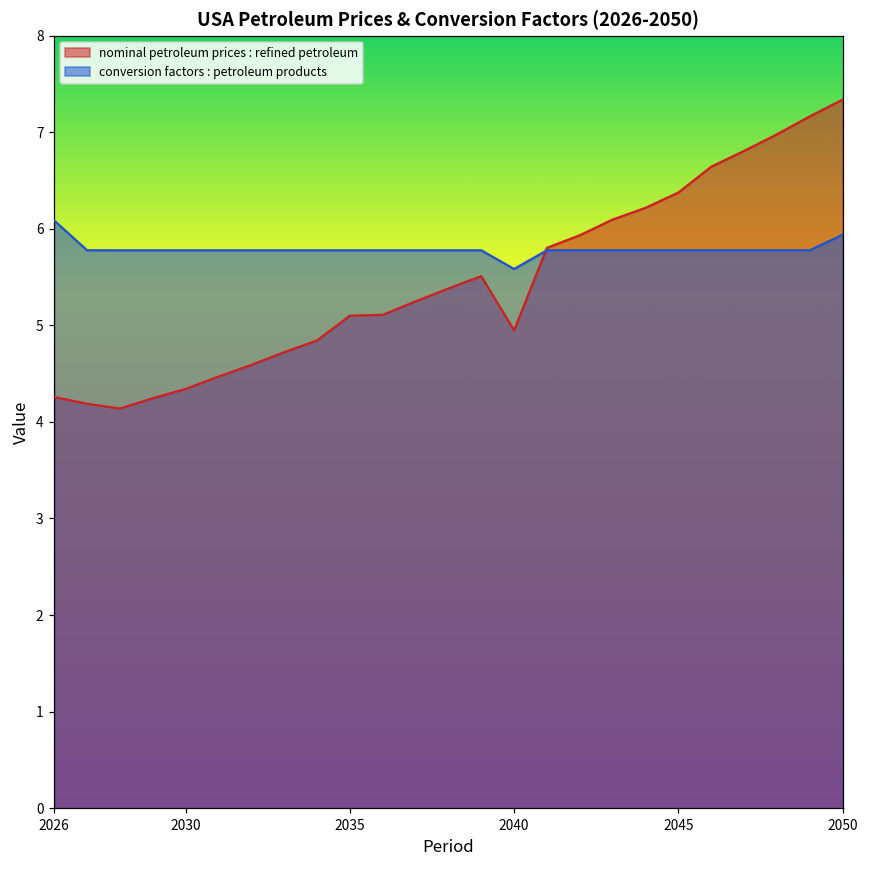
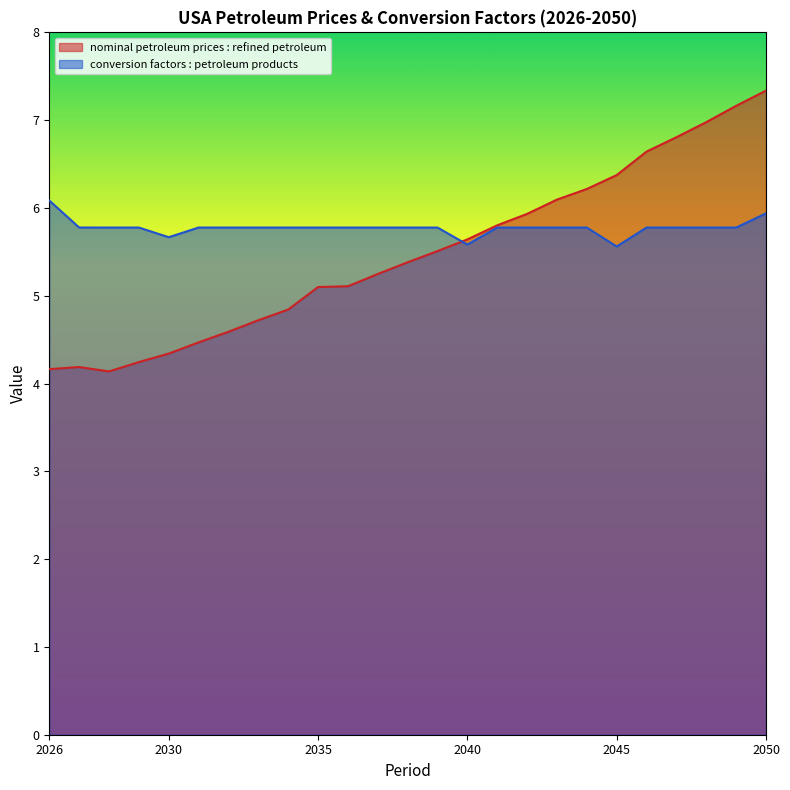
nominal petroleum prices : refined petroleum, 2026: 4.3 -> 4.2
conversion factors : petroleum products, 2030: 5.8 -> 5.7
nominal petroleum prices : refined petroleum, 2040: 4.9 -> 5.6
conversion factors : petroleum products, 2045: 5.8 -> 5.6
